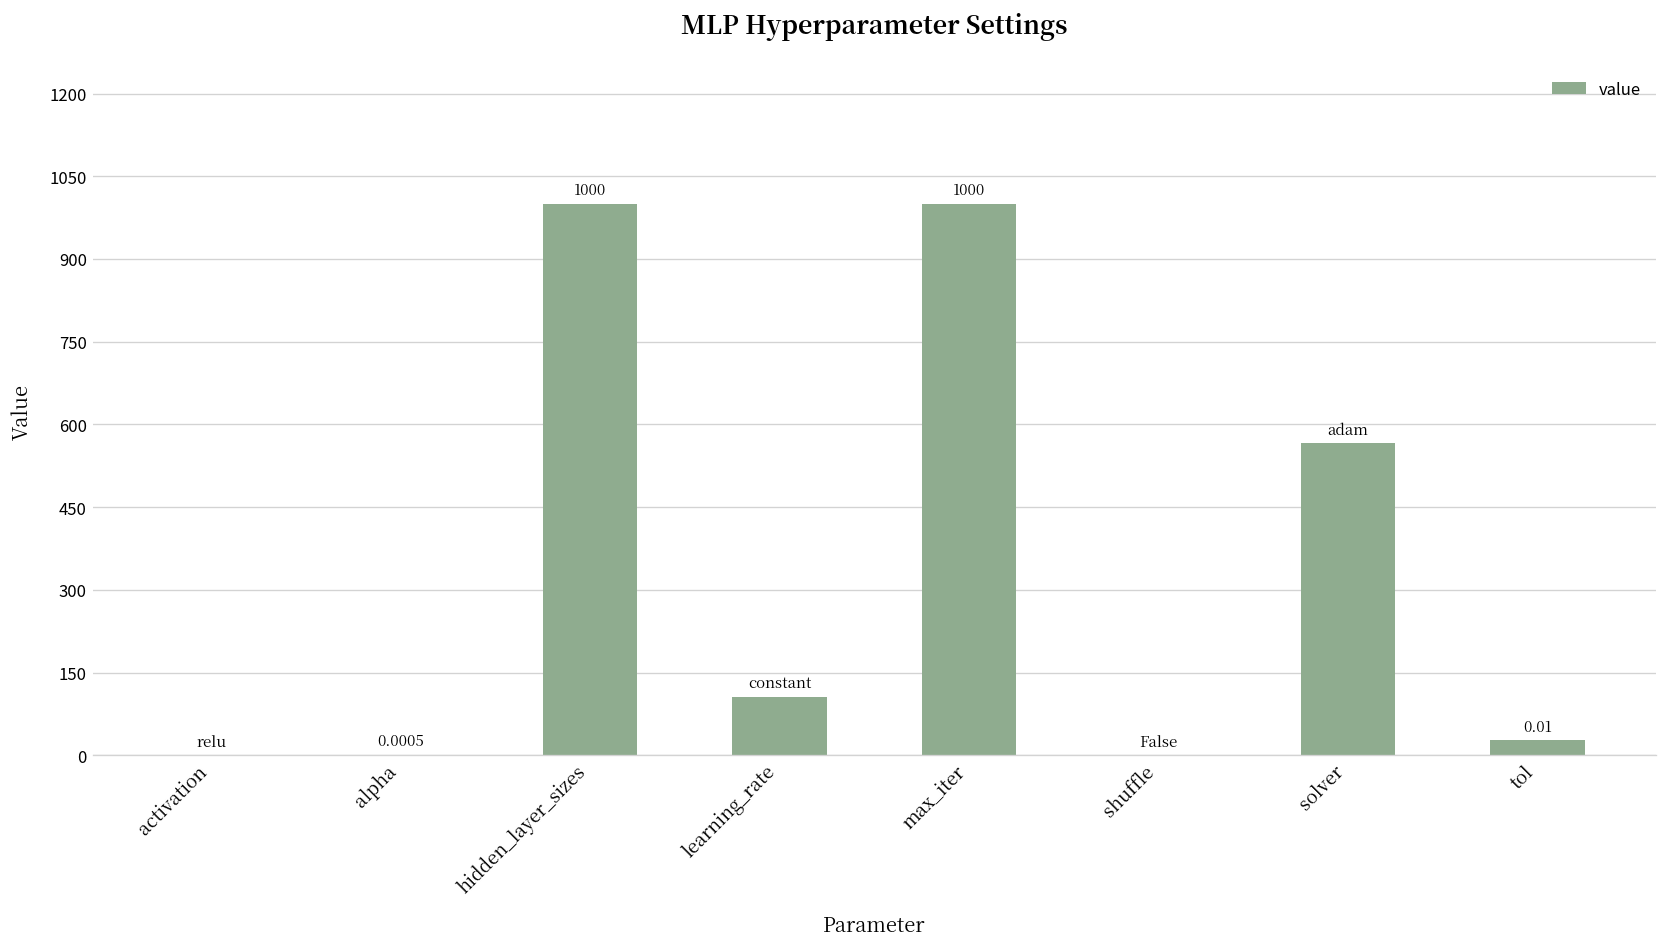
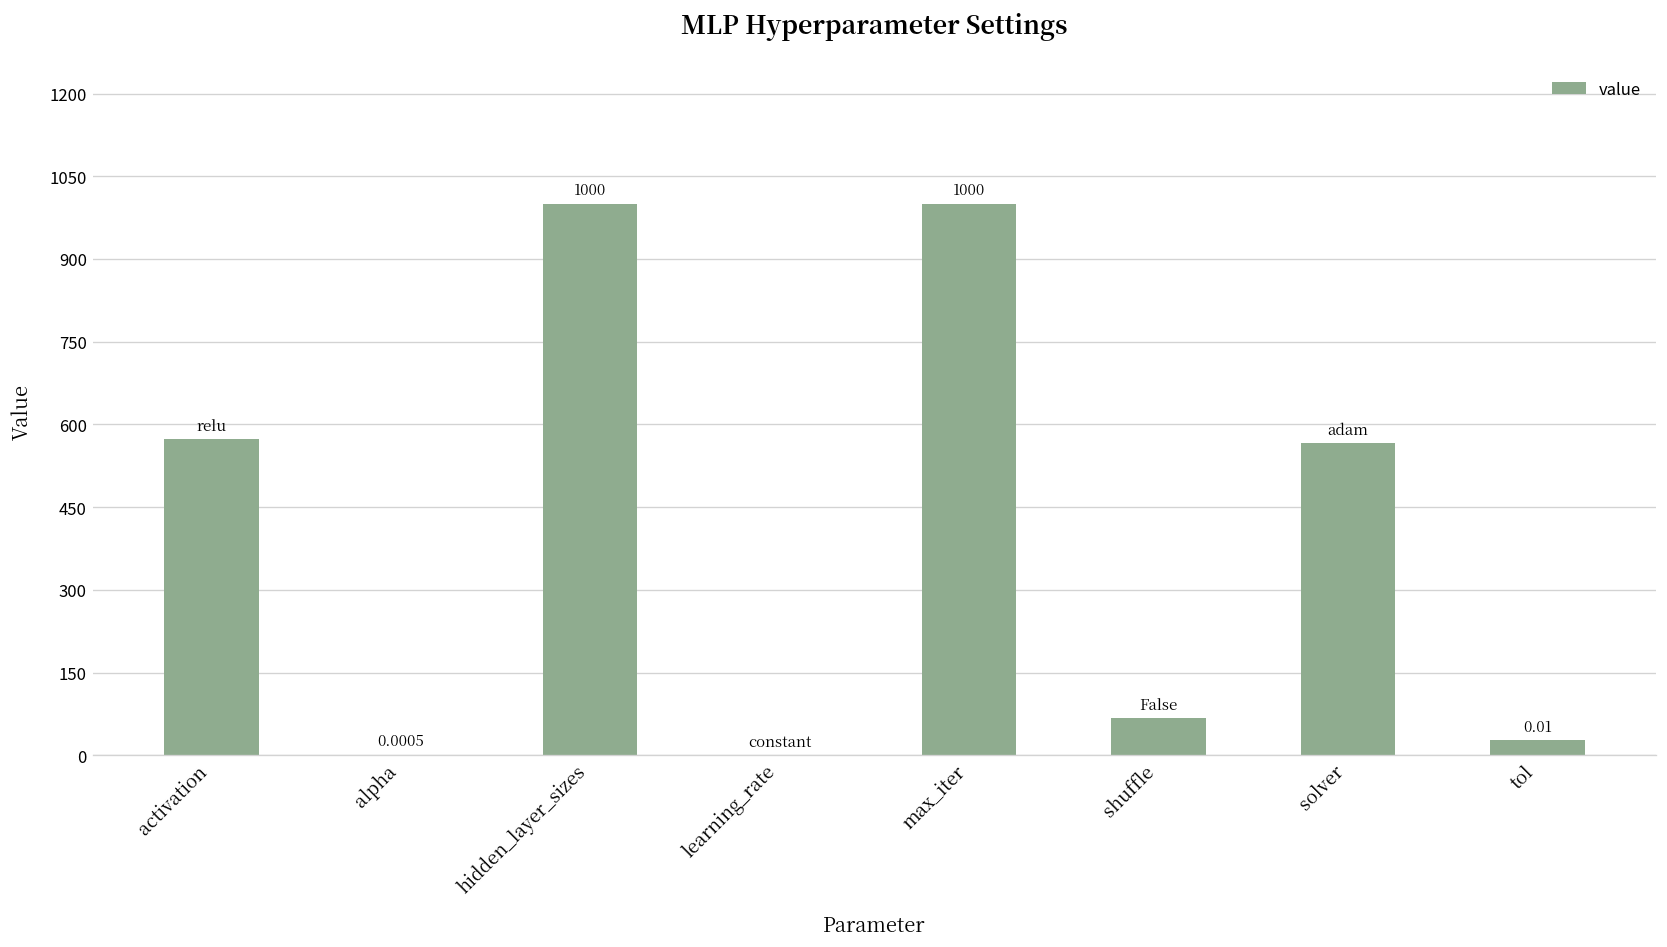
activation: 0 -> 570
learning_rate: 110 -> 0
shuffle: 0 -> 70
